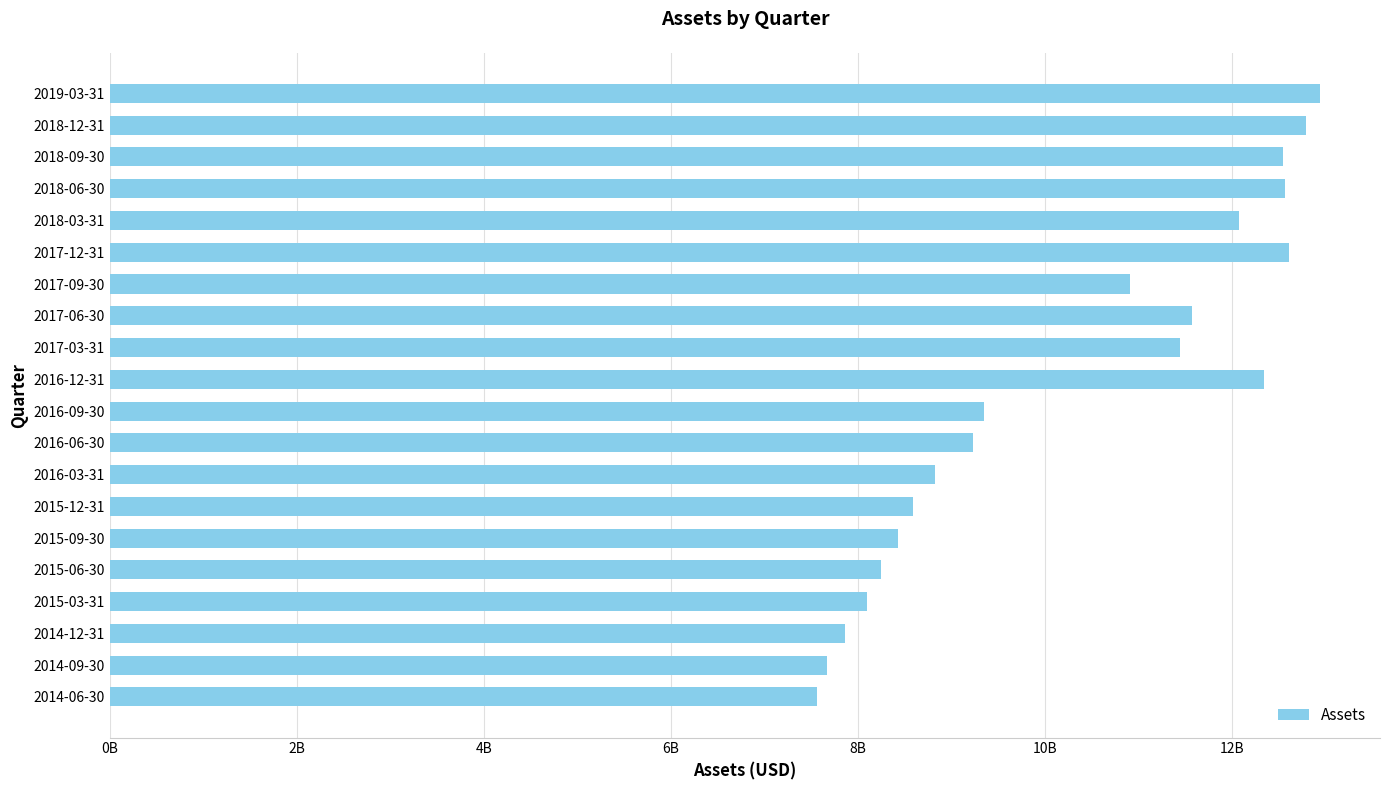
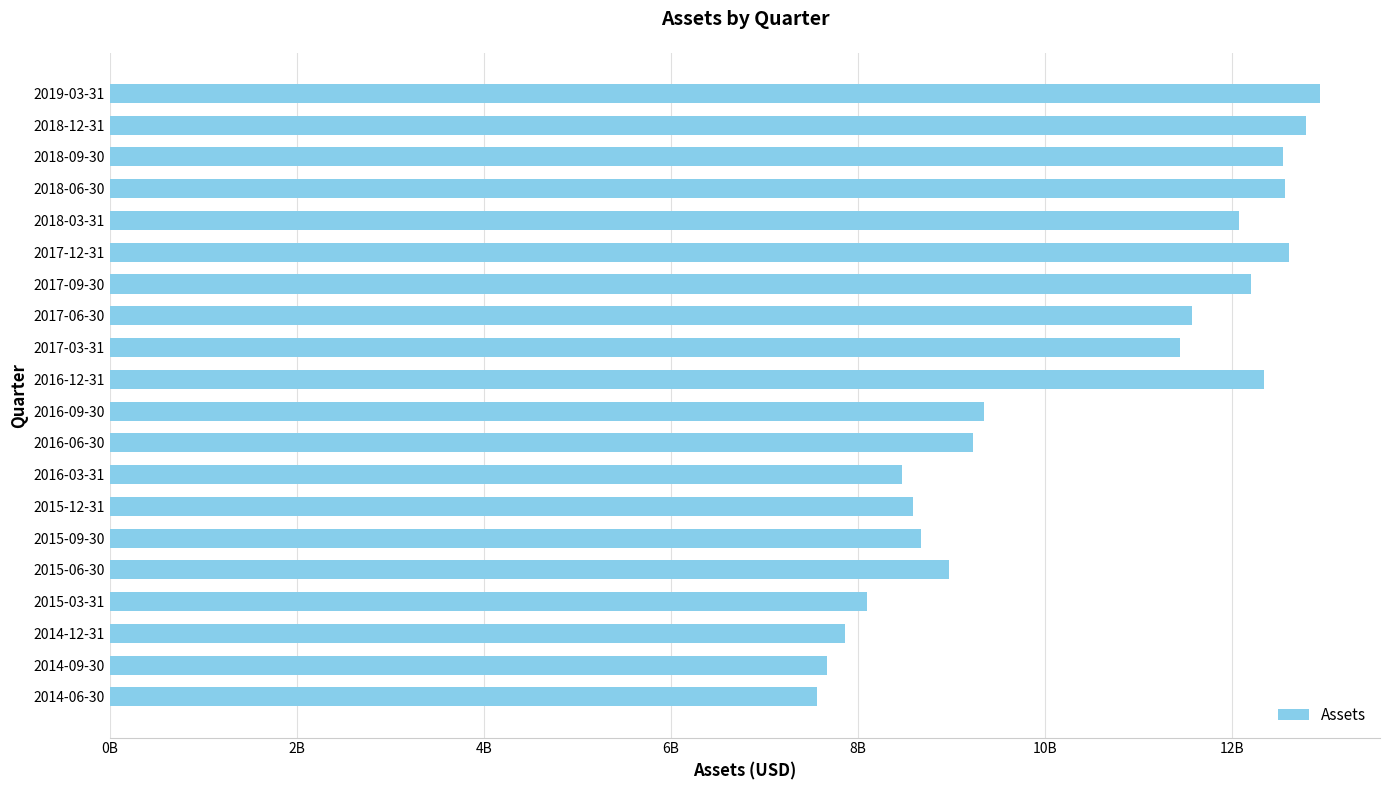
2017-09-30: 10900000000 -> 12200000000
2016-03-31: 8800000000 -> 8500000000
2015-09-30: 8400000000 -> 8700000000
2015-06-30: 8200000000 -> 9000000000
